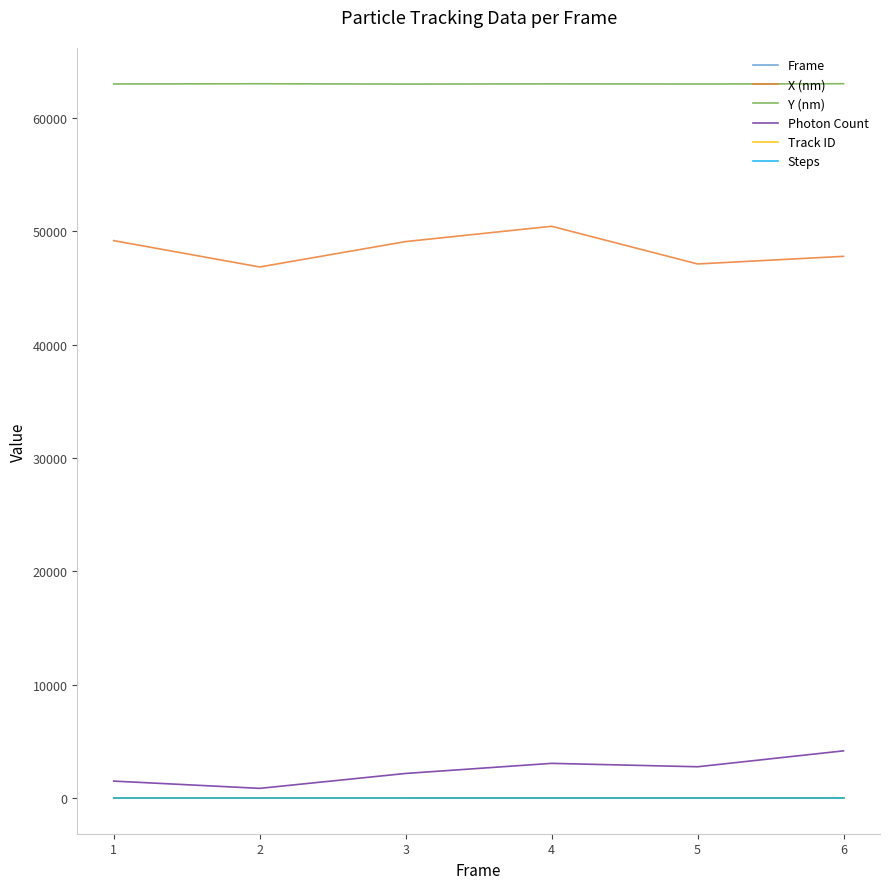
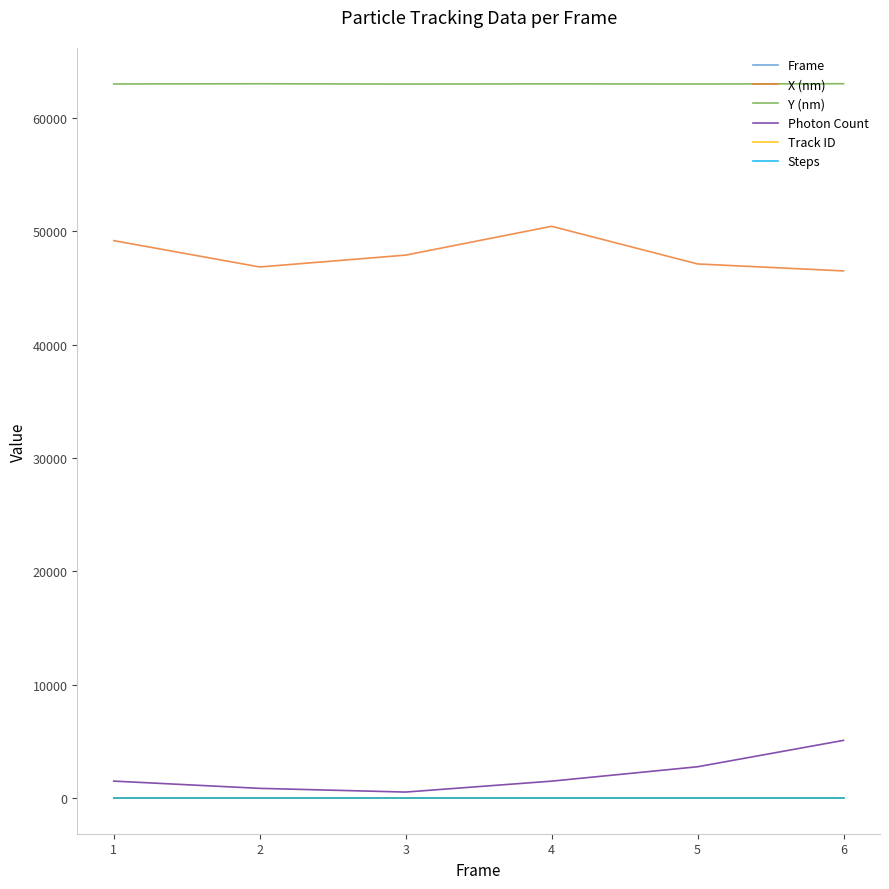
X (nm), 3: 49100 -> 47900
Photon Count, 3: 2200 -> 500
Photon Count, 4: 3100 -> 1500
X (nm), 6: 47800 -> 46500
Photon Count, 6: 4200 -> 5100
